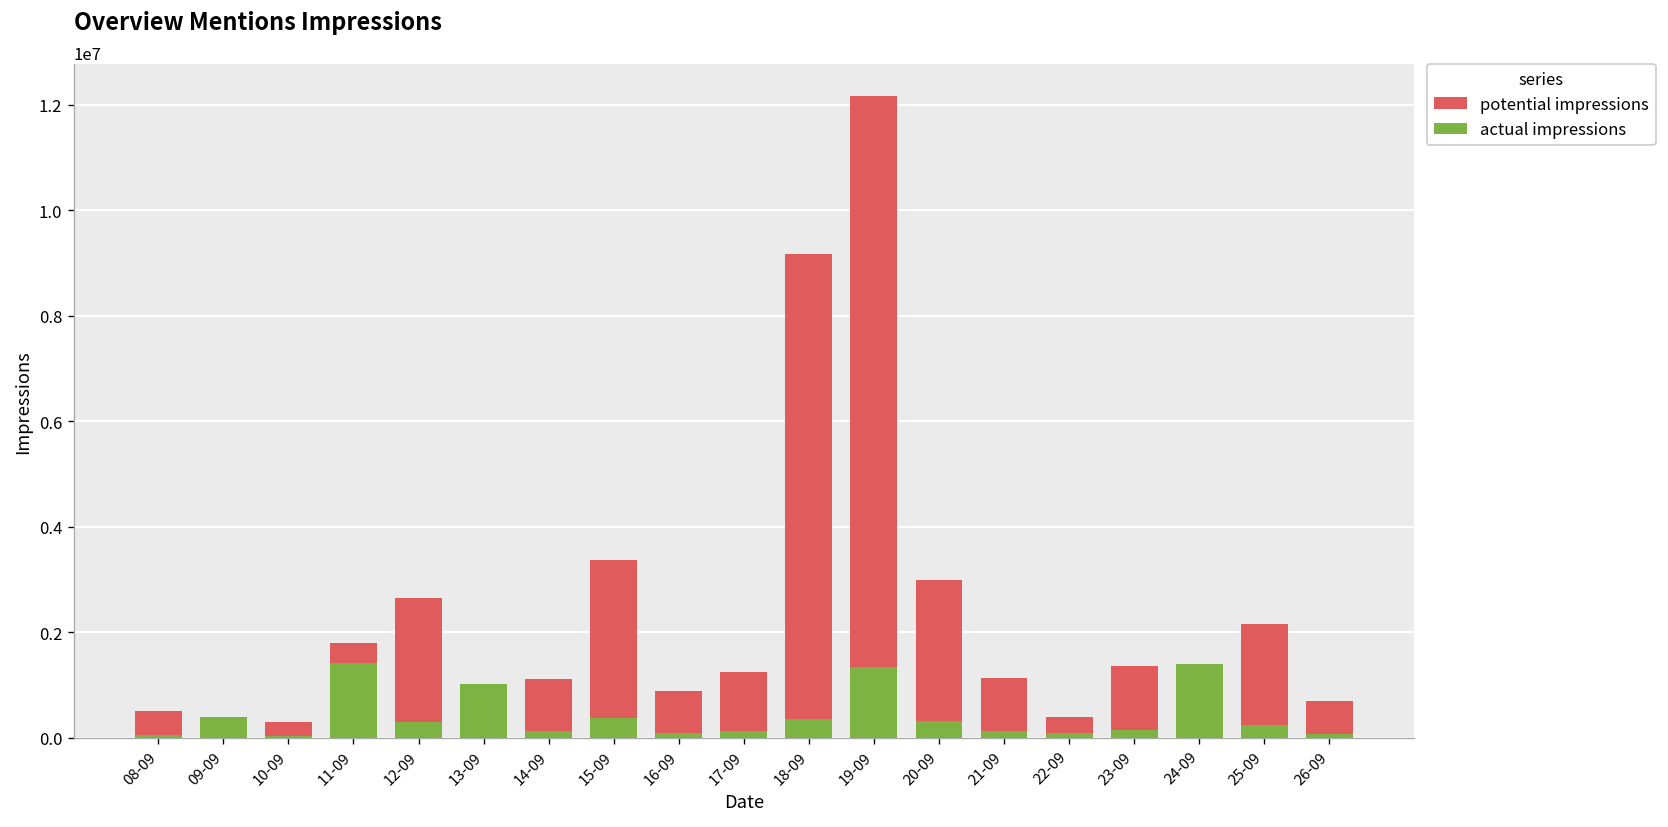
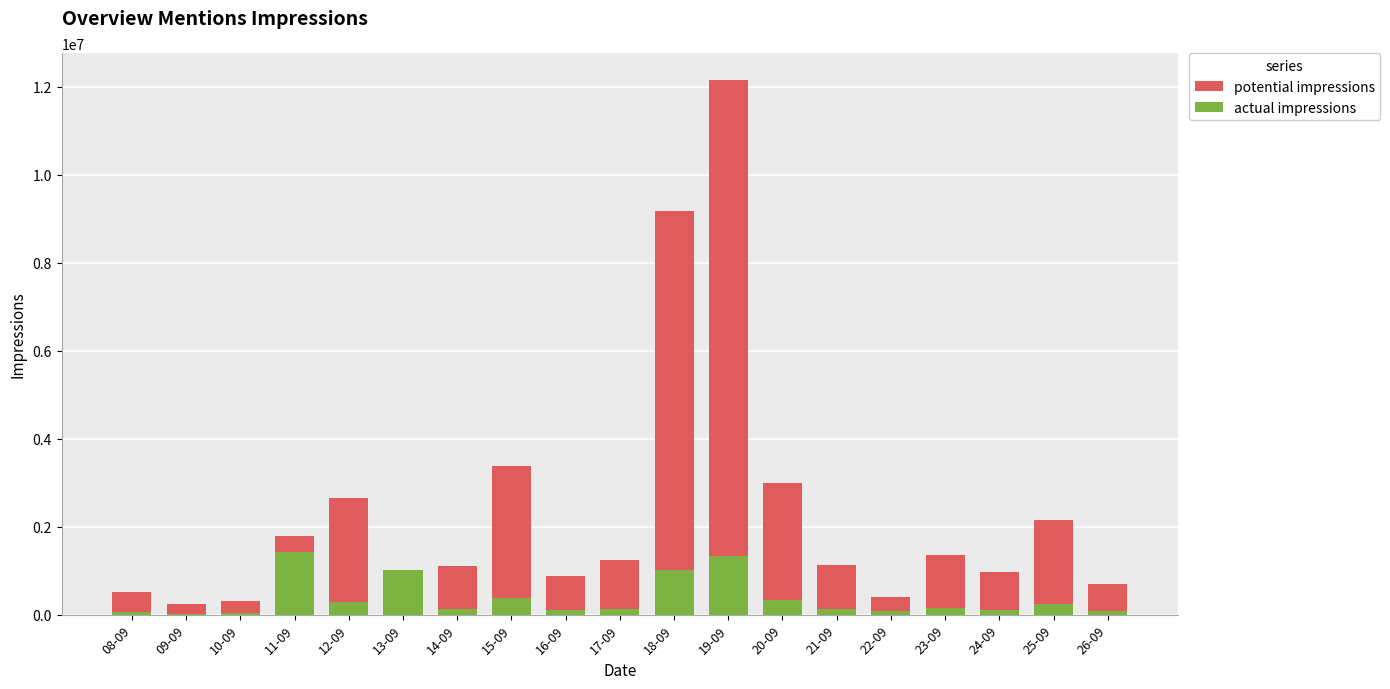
actual impressions, 09-09: 400000 -> 0
actual impressions, 18-09: 400000 -> 1000000
actual impressions, 24-09: 1400000 -> 100000
